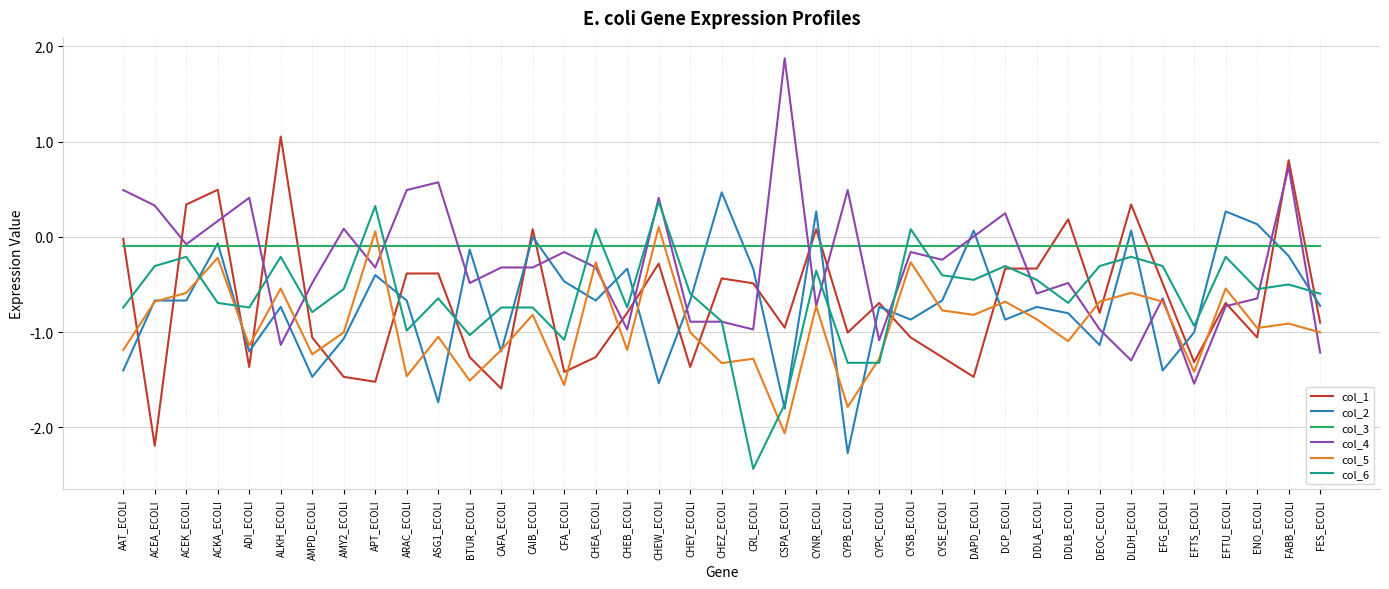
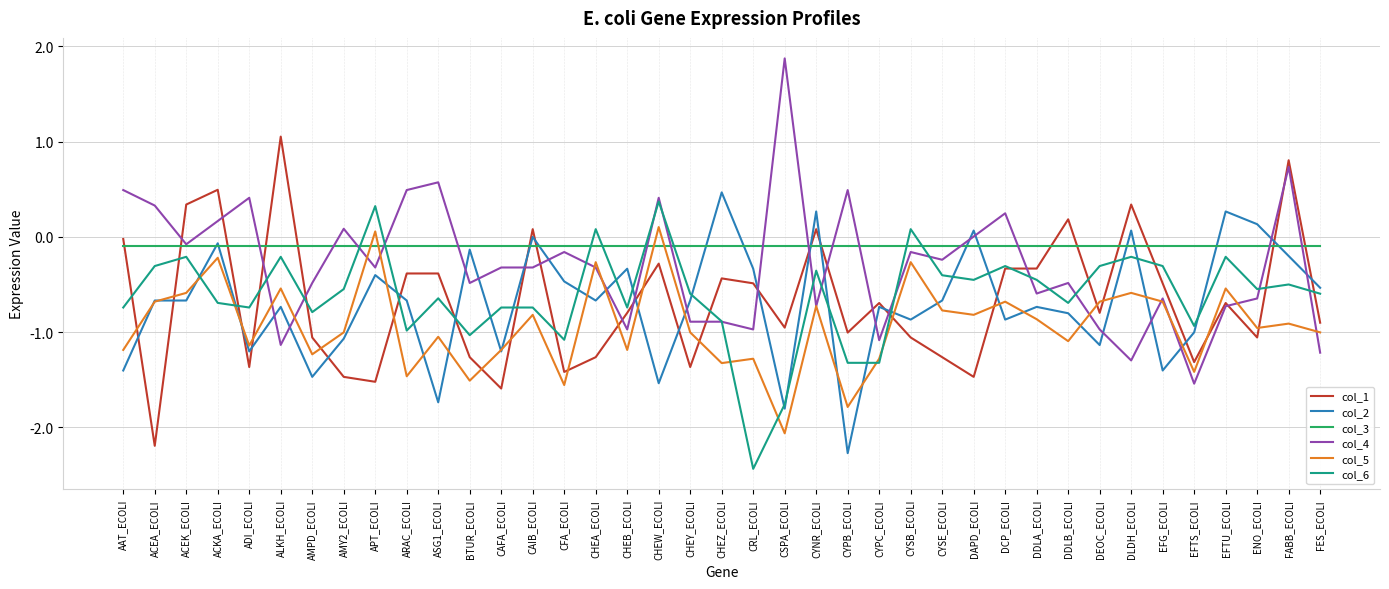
col_2, FES_ECOLI: -0.7 -> -0.5
